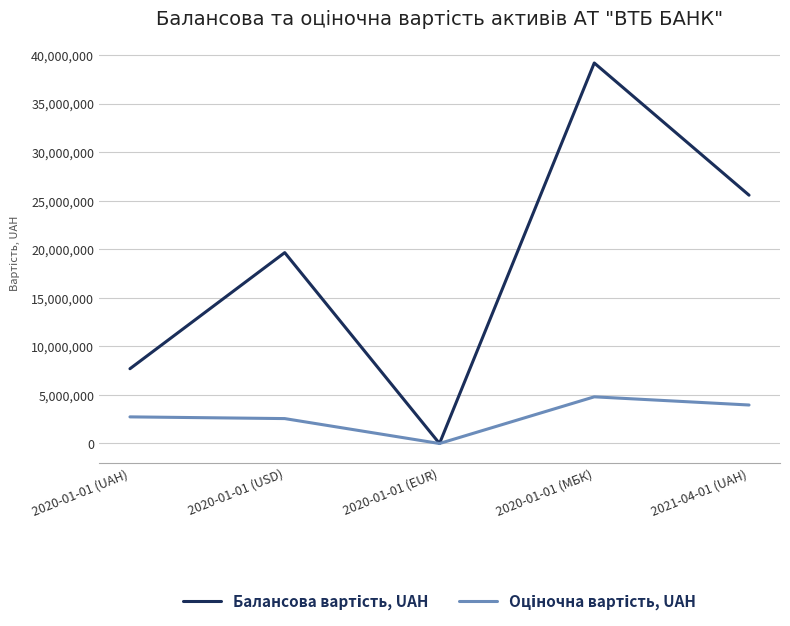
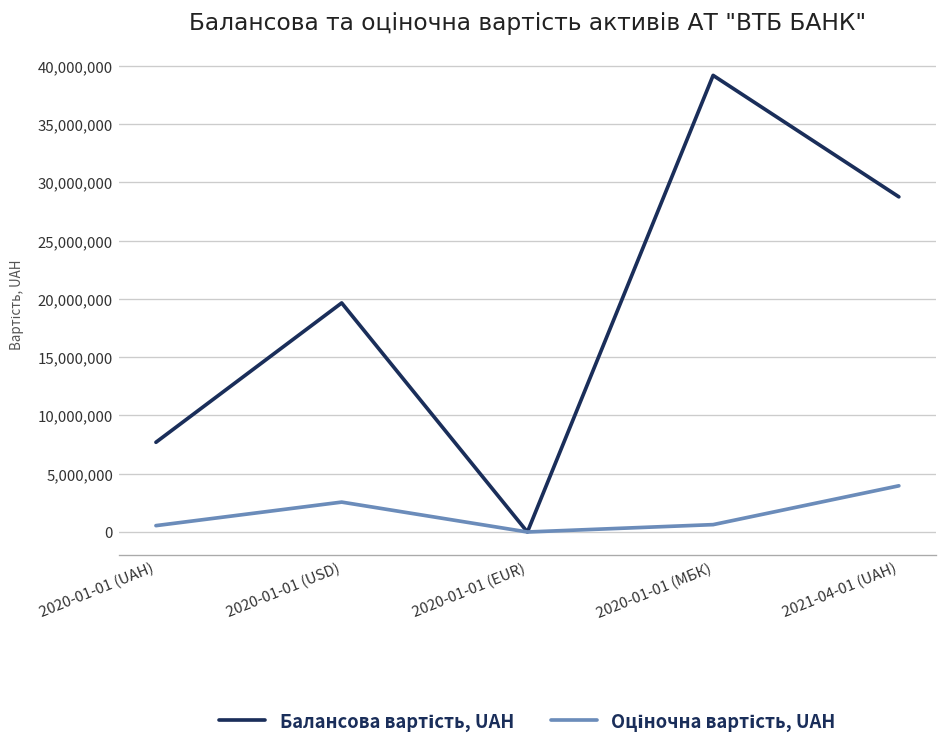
Оціночна вартість, UAH, 2020-01-01 (UAH): 3,000,000 -> 1,000,000
Оціночна вартість, UAH, 2020-01-01 (МБК): 5,000,000 -> 1,000,000
Балансова вартість, UAH, 2021-04-01 (UAH): 26,000,000 -> 29,000,000
